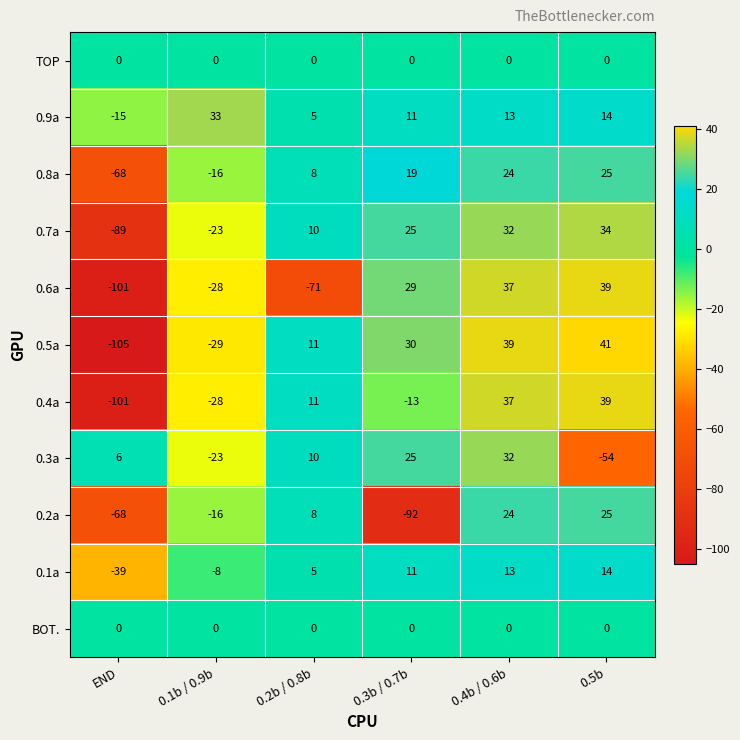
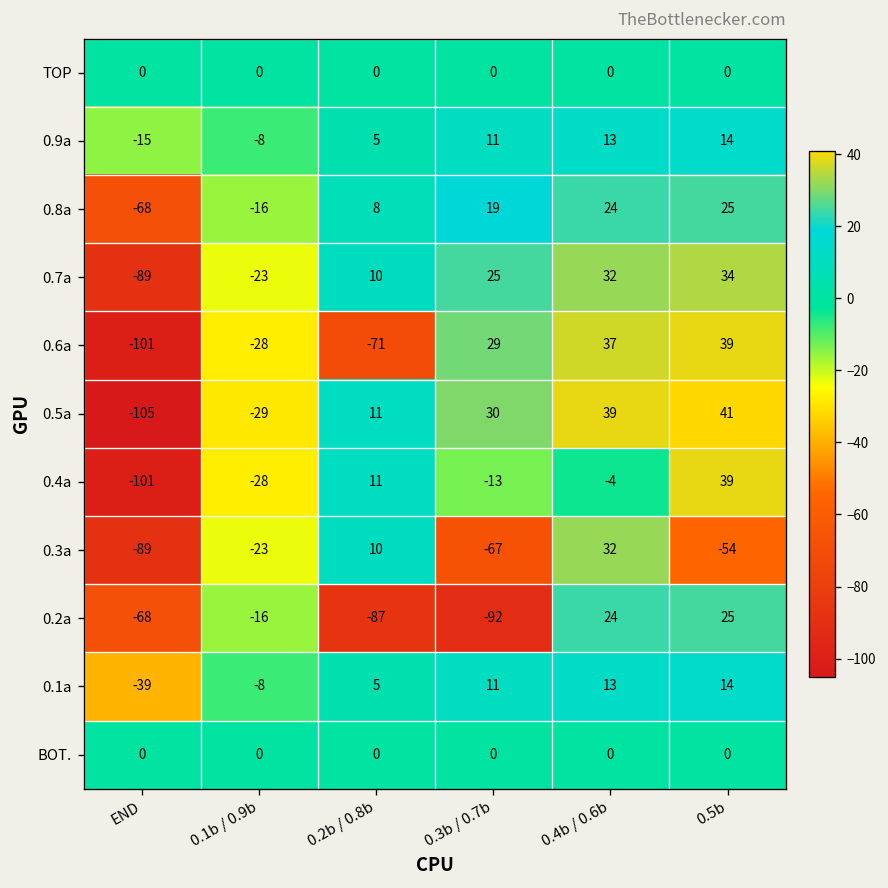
0.9a, 0.1b / 0.9b: 33 -> -8
0.4a, 0.4b / 0.6b: 37 -> -4
0.3a, END: 6 -> -89
0.3a, 0.3b / 0.7b: 25 -> -67
0.2a, 0.2b / 0.8b: 8 -> -87
